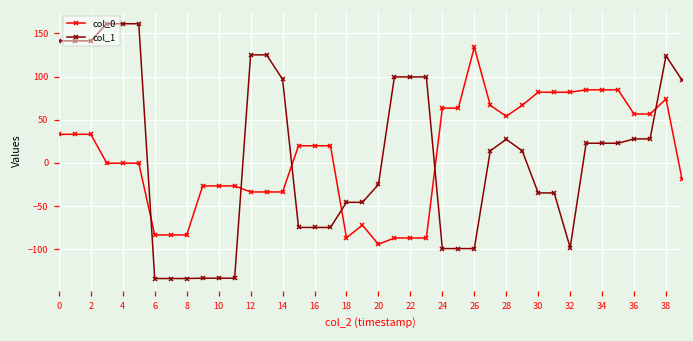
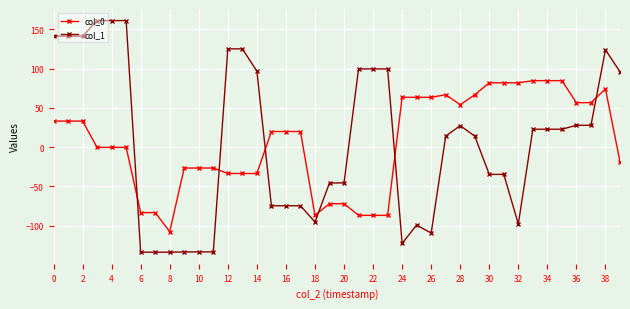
col_0, 8: -80 -> -110
col_1, 18: -50 -> -100
col_0, 20: -90 -> -70
col_1, 20: -20 -> -50
col_1, 24: -100 -> -120
col_0, 26: 130 -> 60
col_1, 26: -100 -> -110
